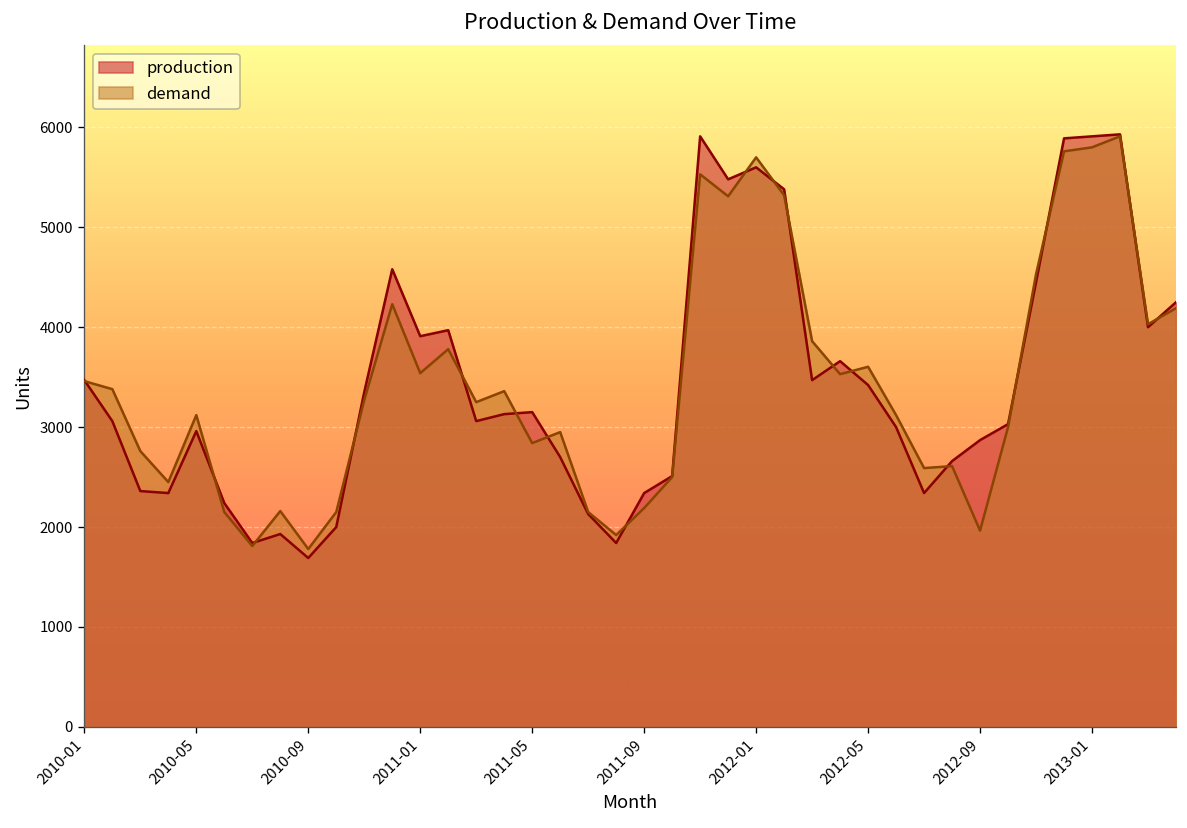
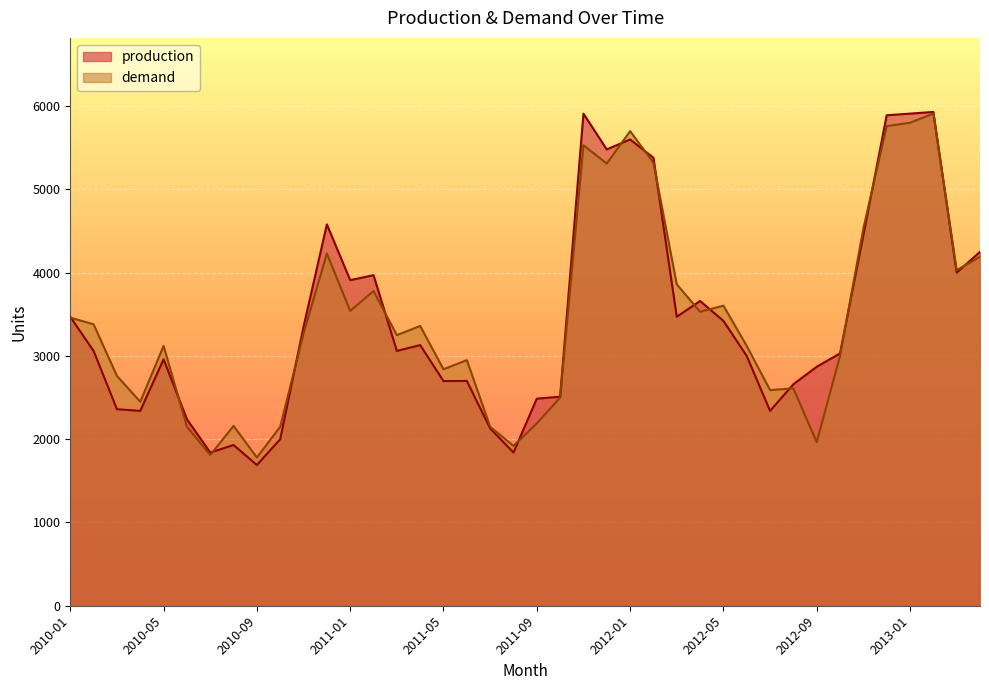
production, 2011-05: 3200 -> 2700
production, 2011-09: 2300 -> 2500
